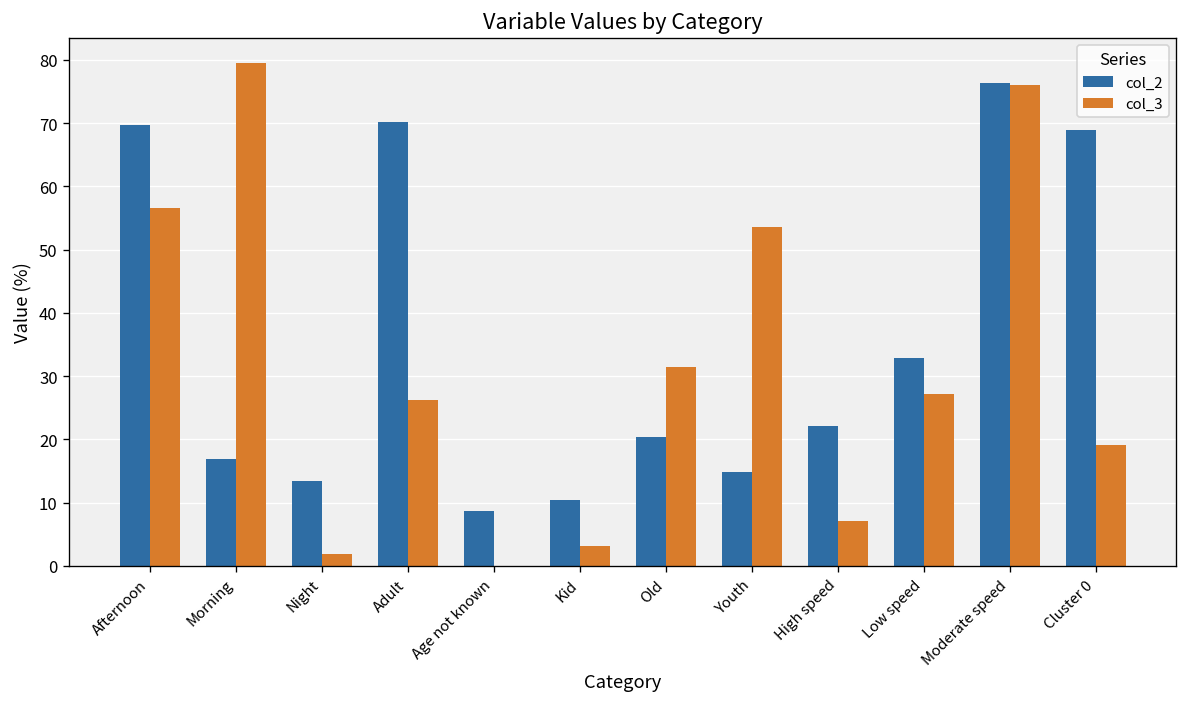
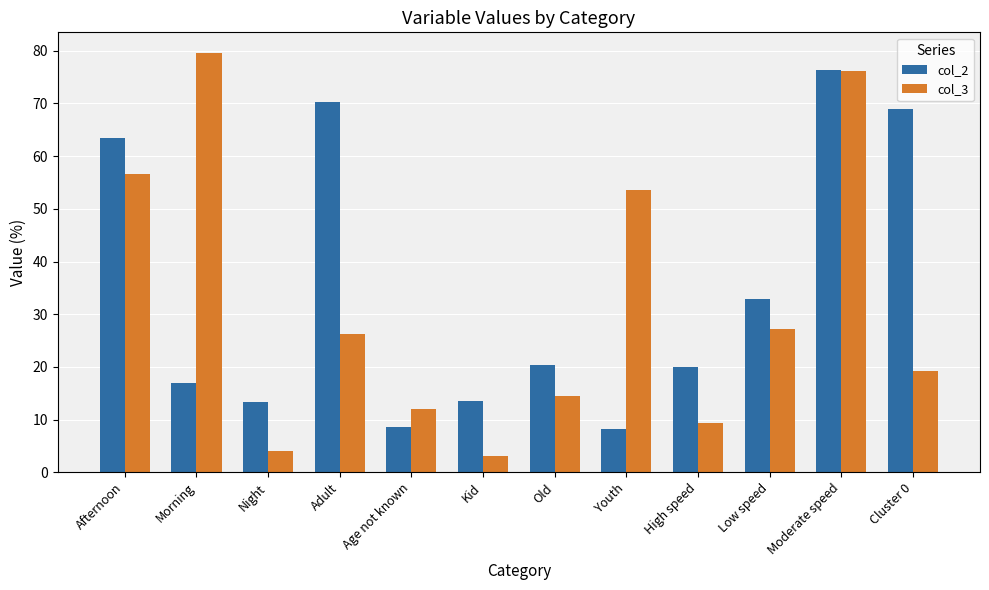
col_2, Afternoon: 70 -> 63
col_3, Night: 2 -> 4
col_3, Age not known: 0 -> 12
col_2, Kid: 10 -> 14
col_3, Old: 31 -> 14
col_2, Youth: 15 -> 8
col_2, High speed: 22 -> 20
col_3, High speed: 7 -> 9
